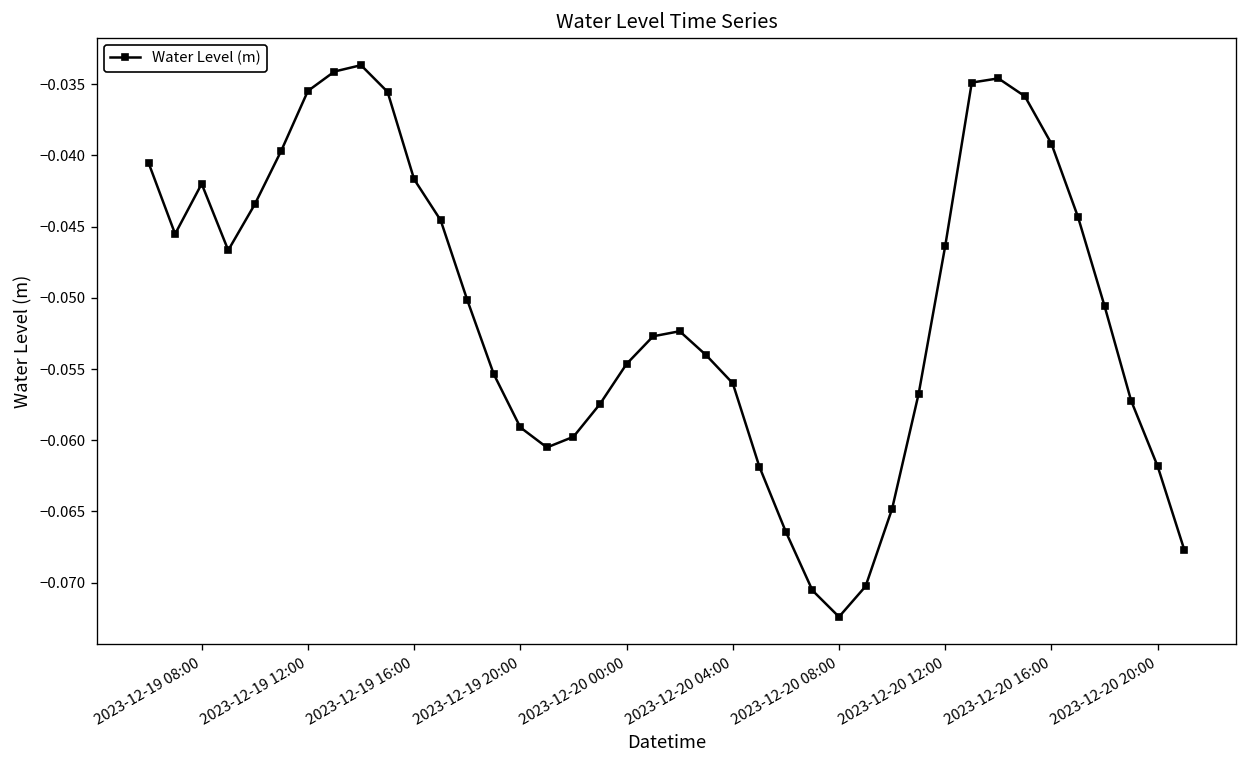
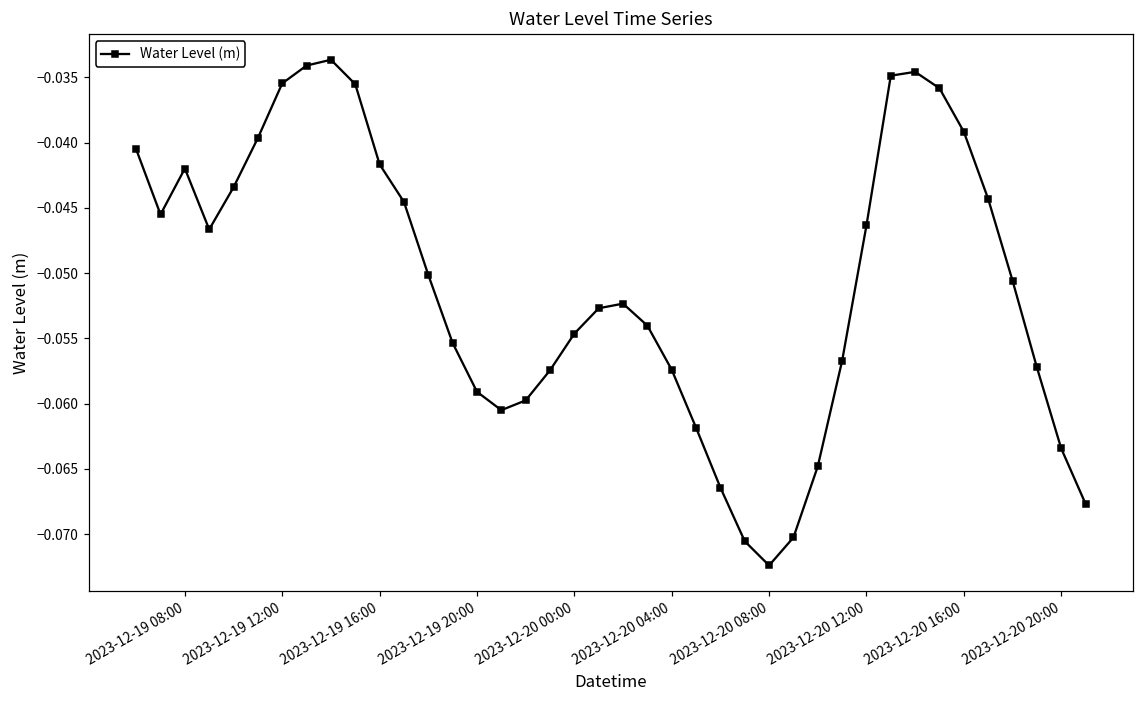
2023-12-20 04:00: -0.0560 -> -0.0574
2023-12-20 20:00: -0.0618 -> -0.0634
